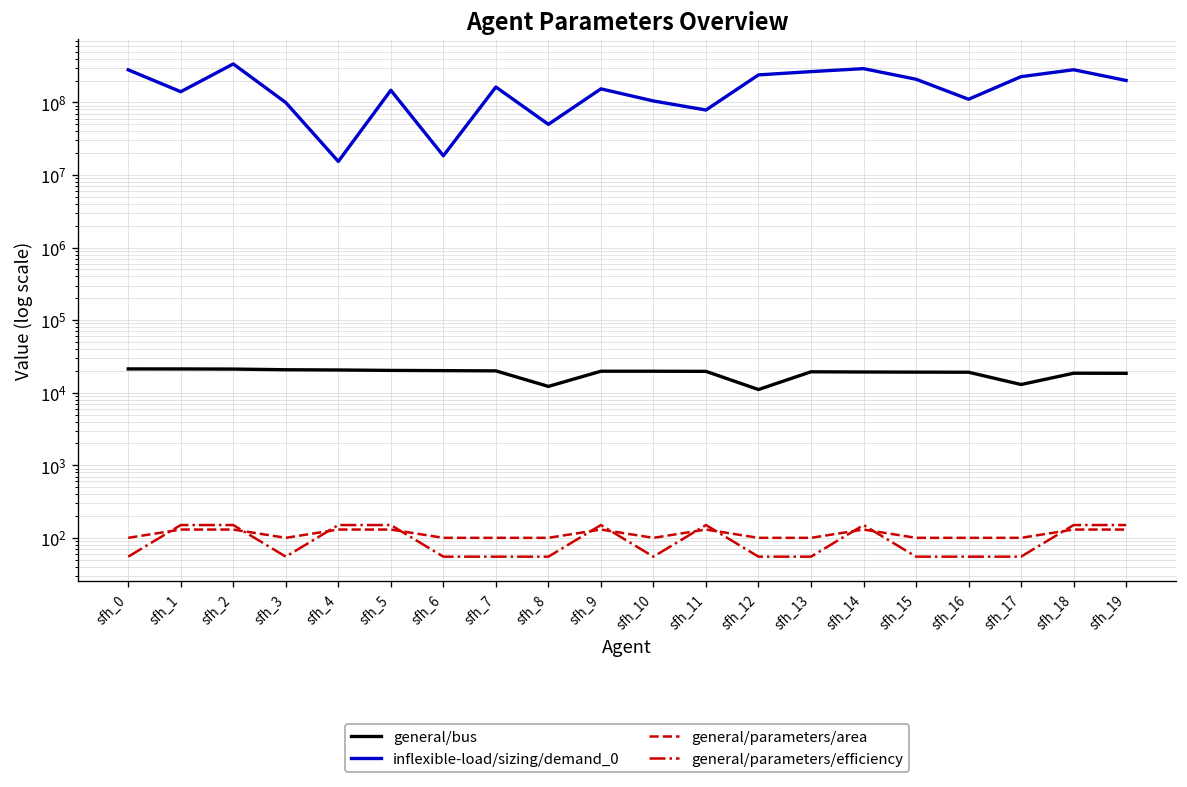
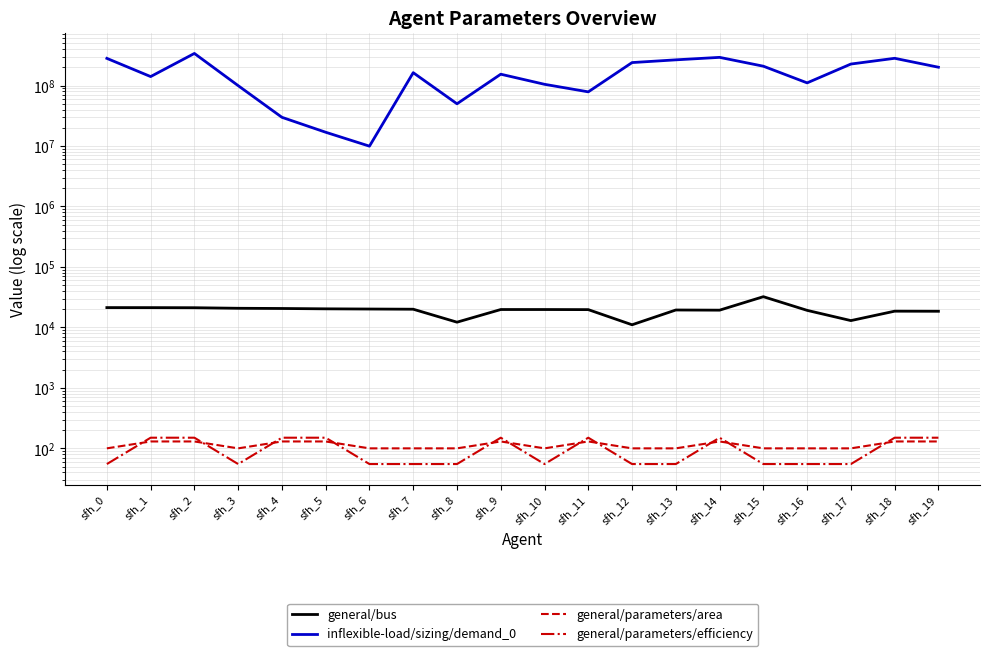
inflexible-load/sizing/demand_0, sfh_4: 15000000 -> 30000000
inflexible-load/sizing/demand_0, sfh_5: 150000000 -> 17000000
inflexible-load/sizing/demand_0, sfh_6: 18000000 -> 10000000
general/bus, sfh_15: 19000 -> 30000
